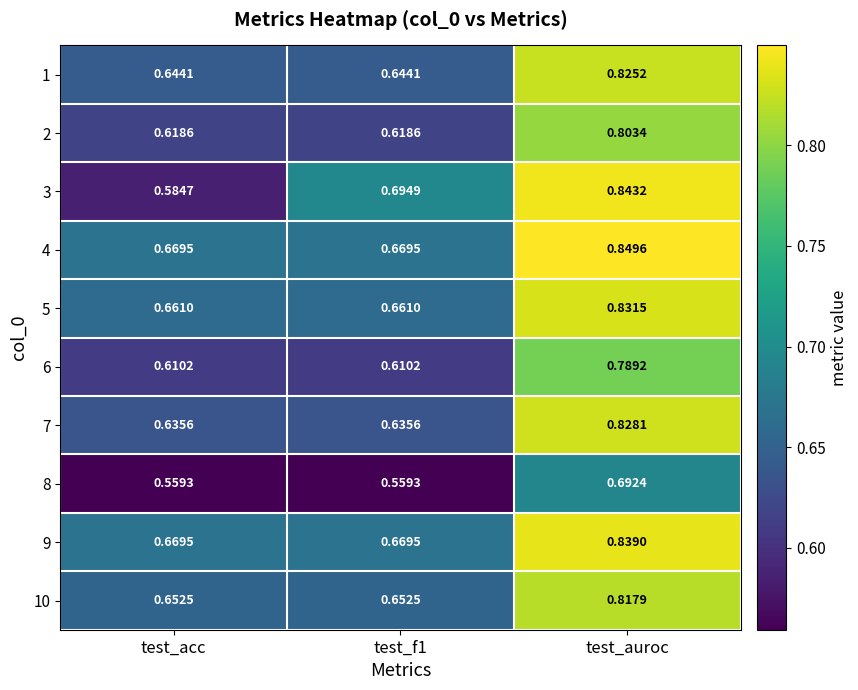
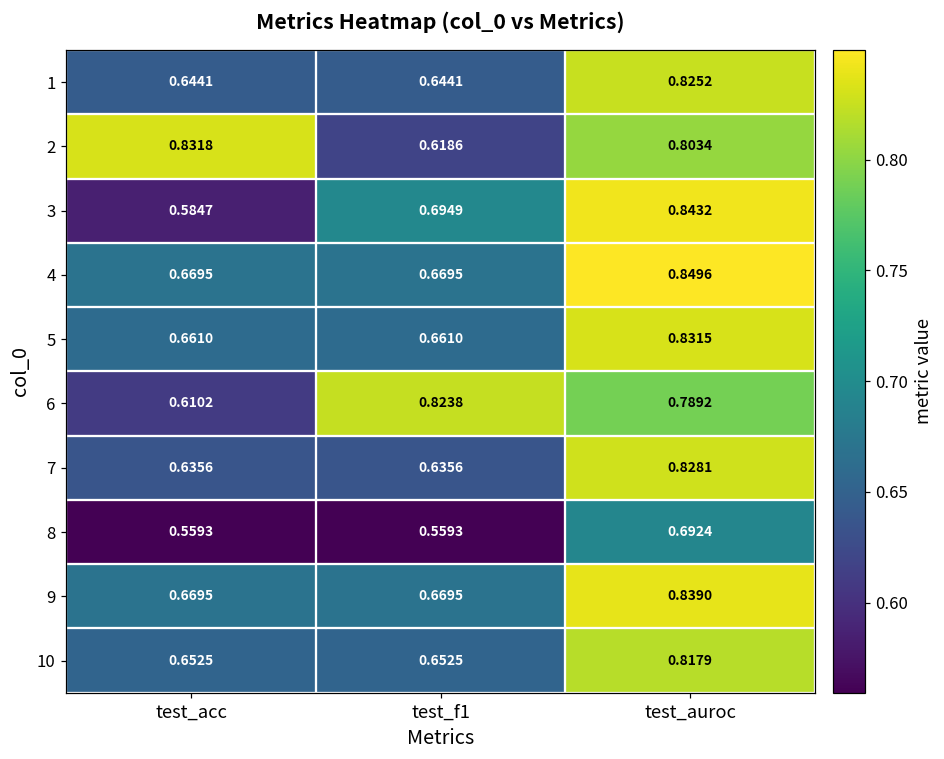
2, test_acc: 0.6186 -> 0.8318
6, test_f1: 0.6102 -> 0.8238
